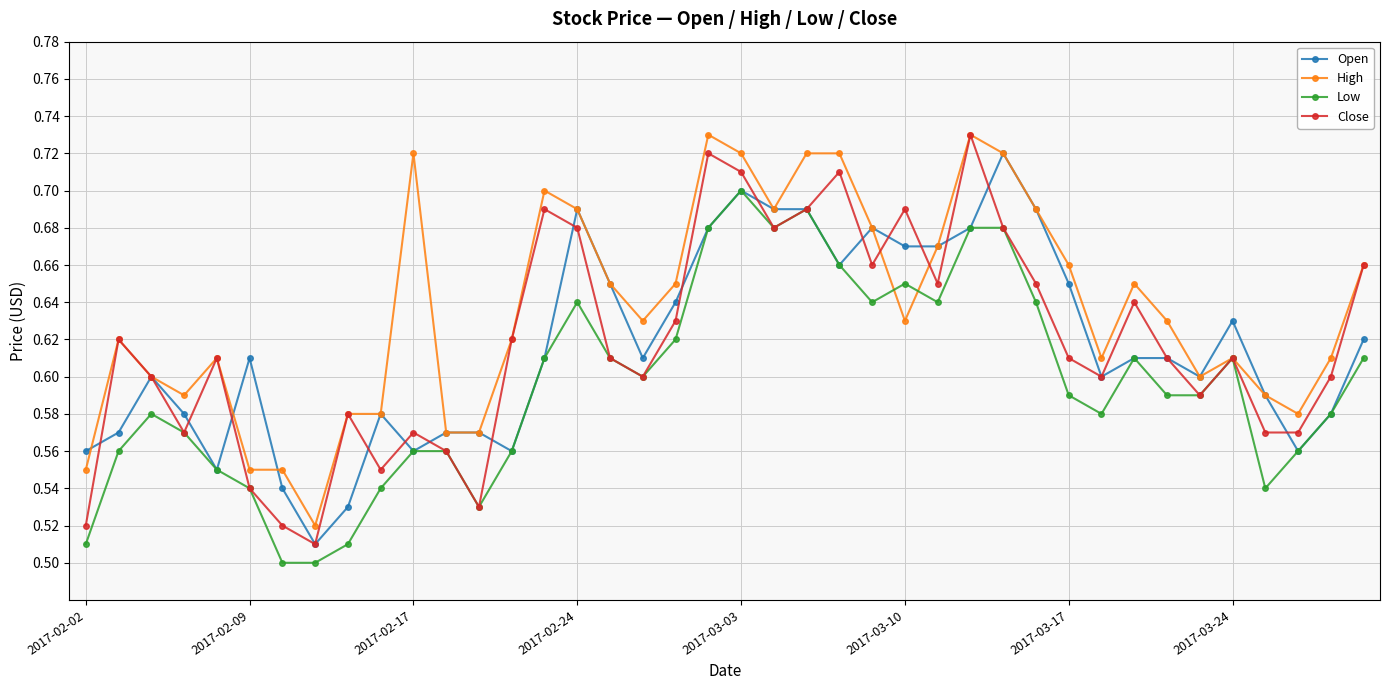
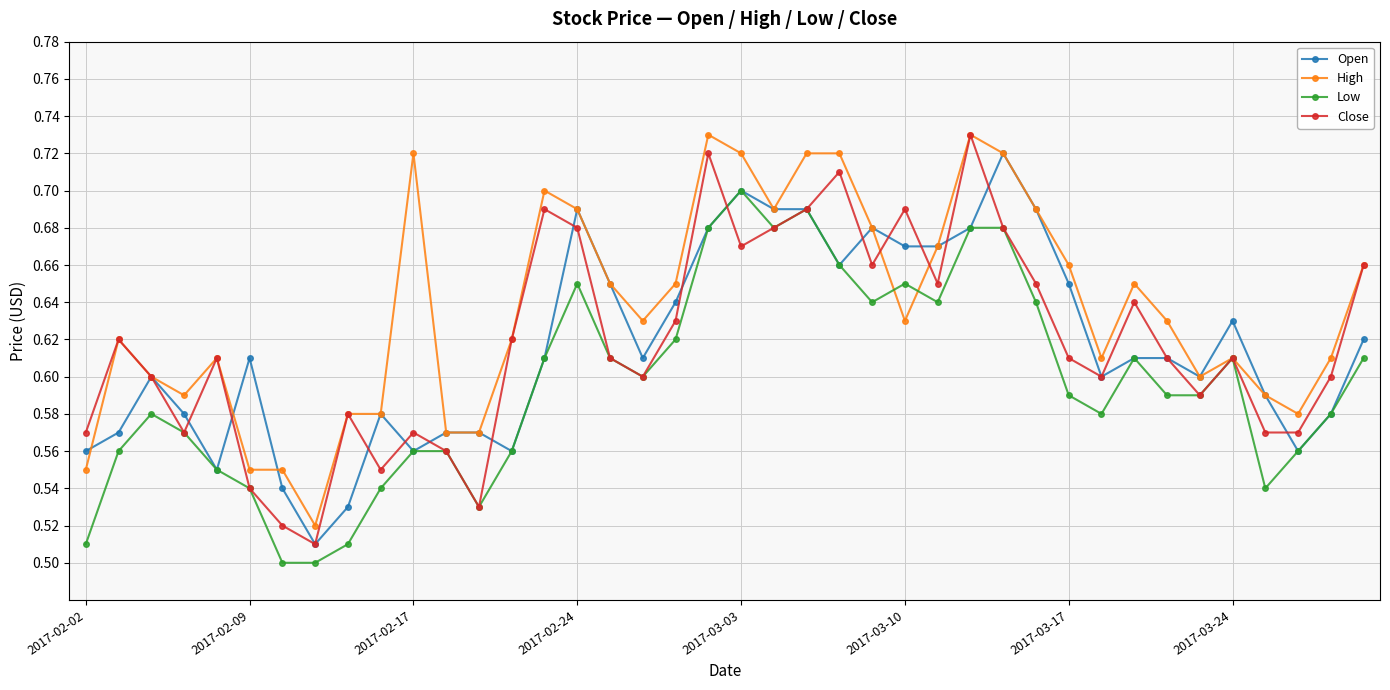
Close, 2017-02-02: 0.52 -> 0.57
Low, 2017-02-24: 0.64 -> 0.65
Close, 2017-03-03: 0.71 -> 0.67
